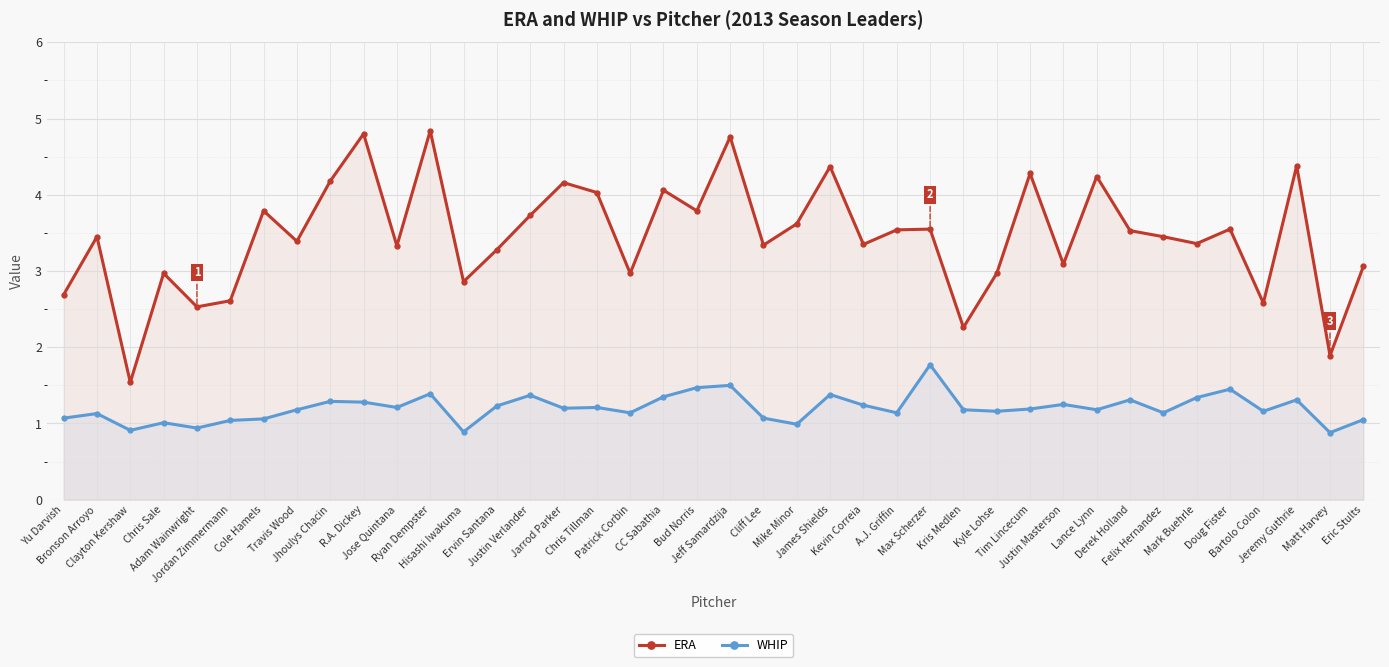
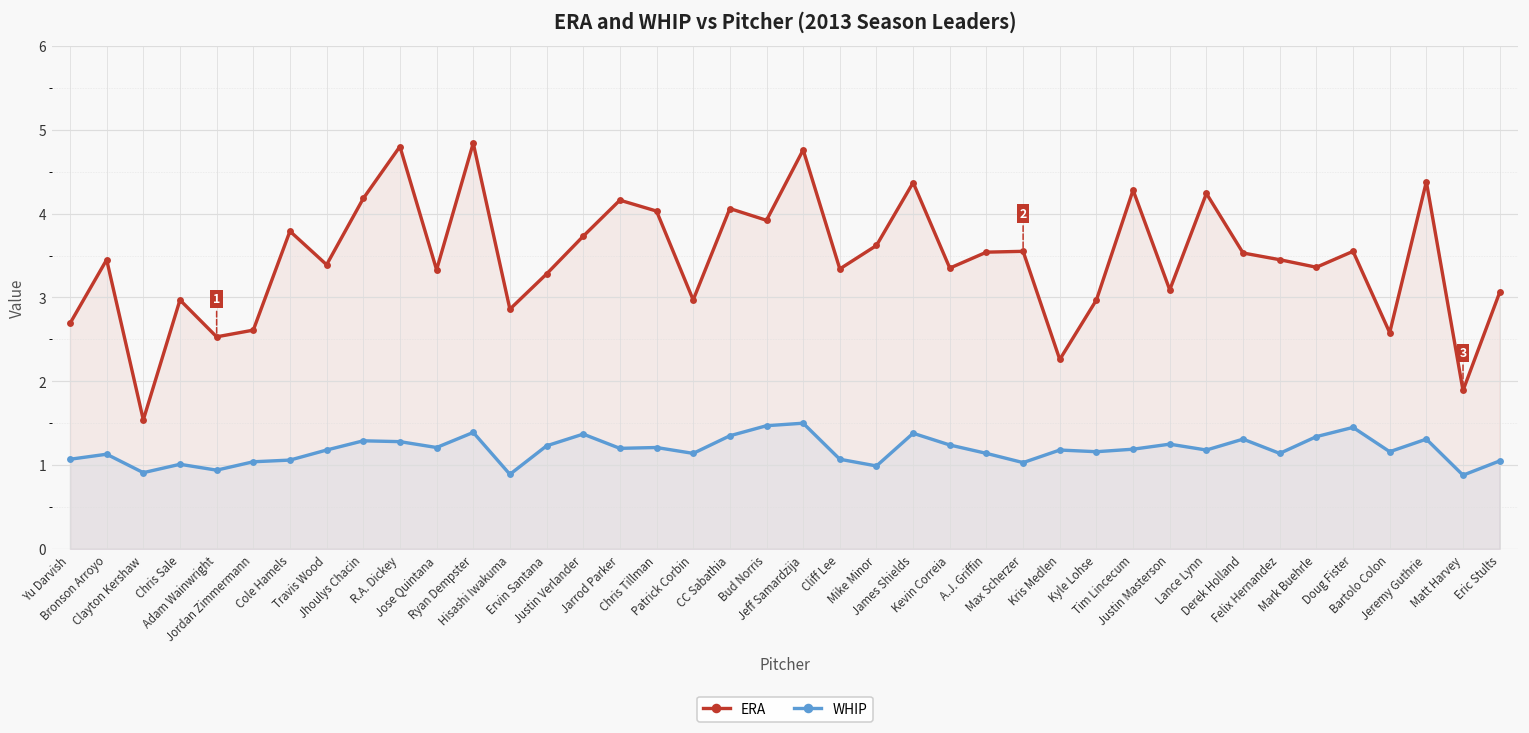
ERA, Bud Norris: 3.8 -> 3.9
WHIP, Max Scherzer: 1.8 -> 1.0
